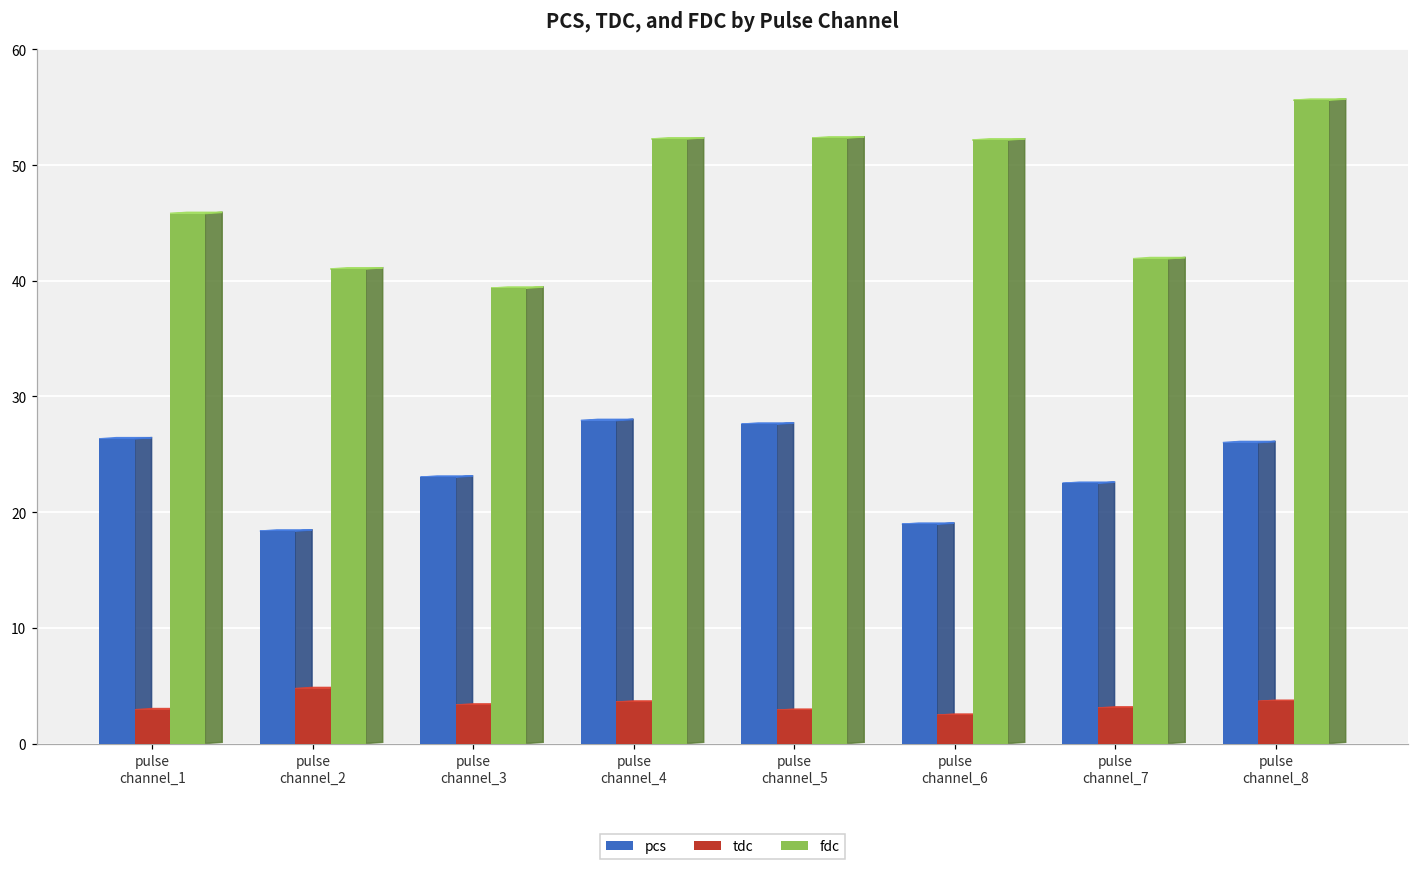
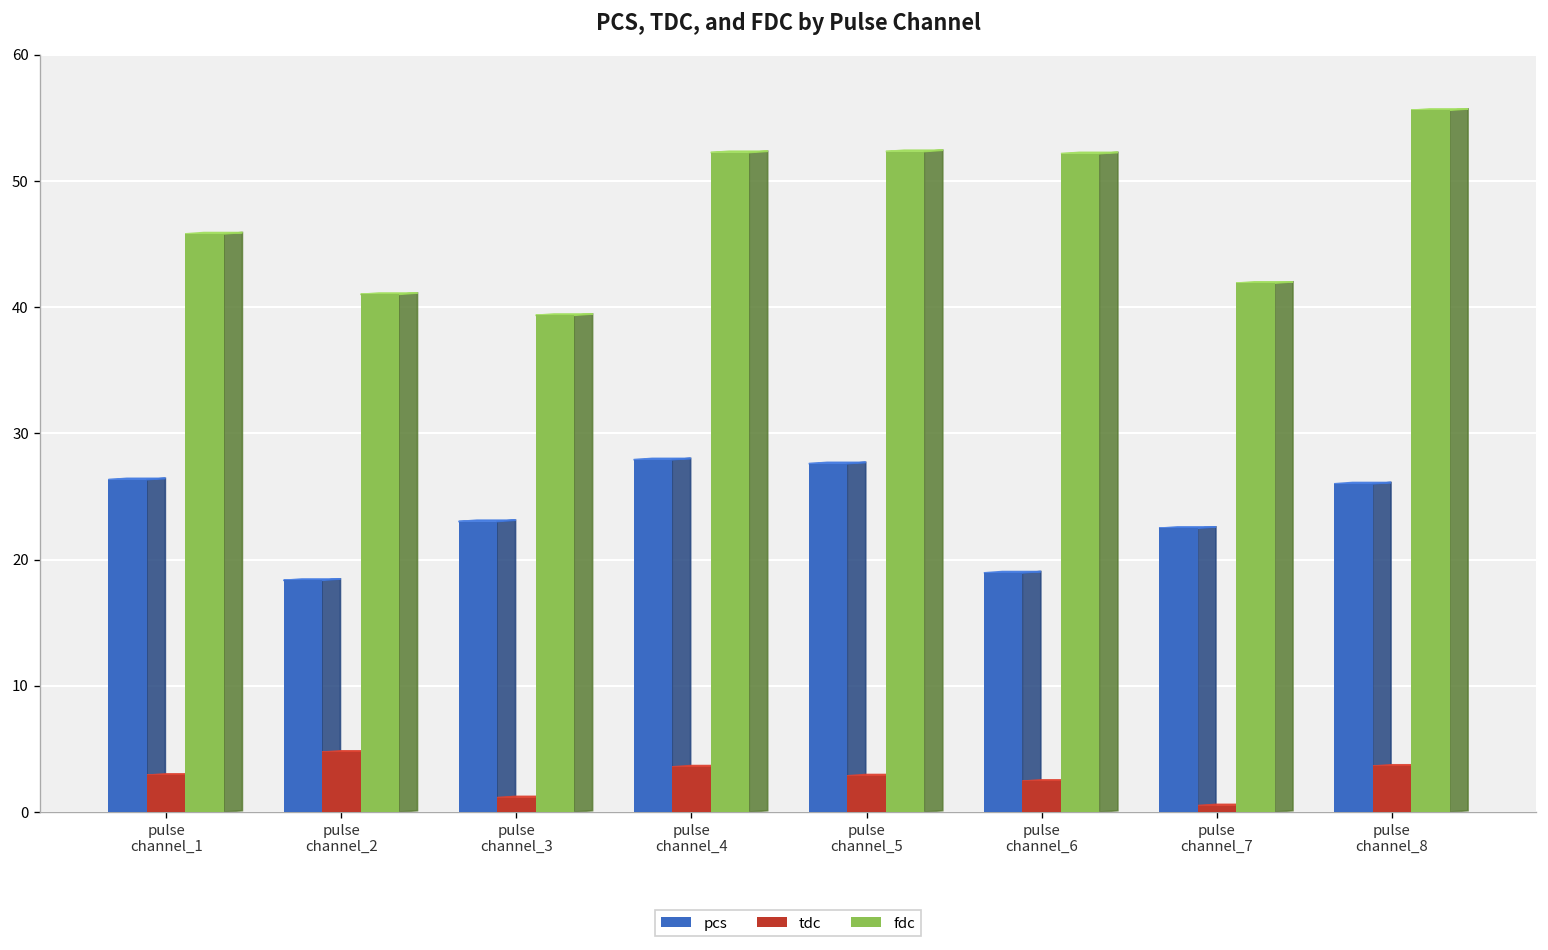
tdc, pulse channel_3: 3.3 -> 1.1
tdc, pulse channel_7: 3.1 -> 0.5
